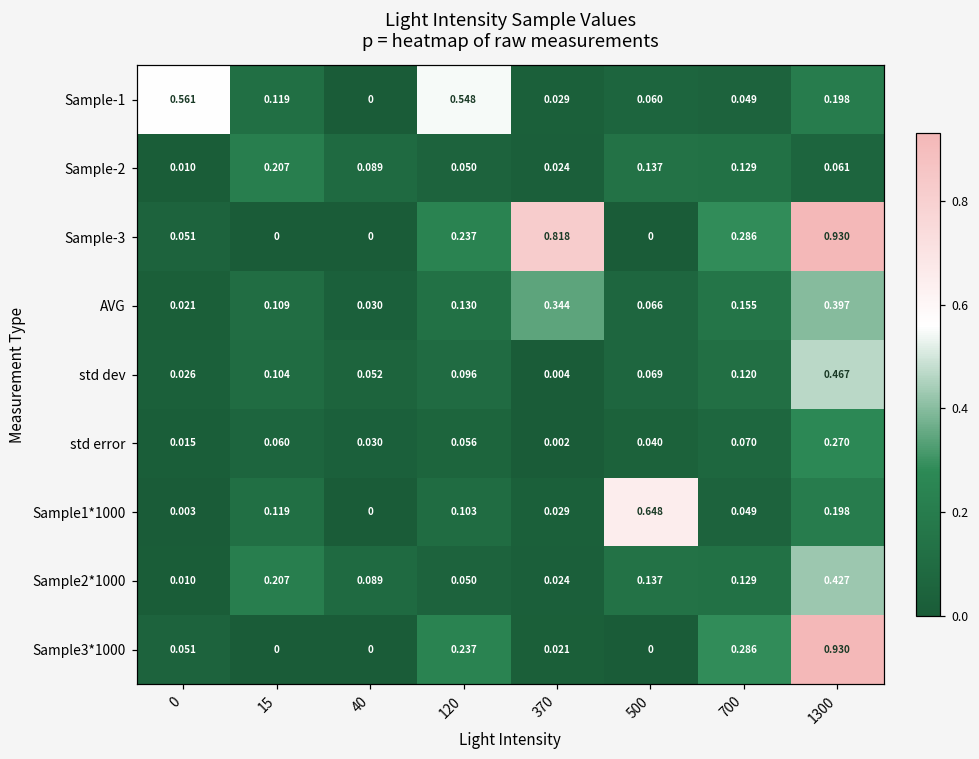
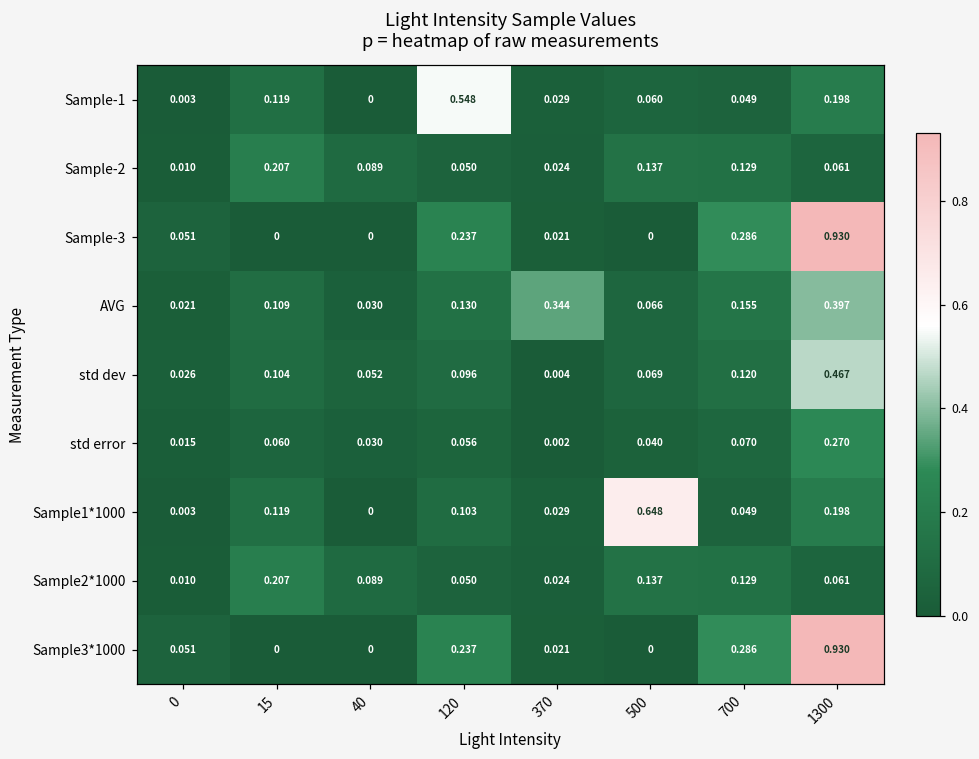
Sample-1, 0: 0.561 -> 0.003
Sample-3, 370: 0.818 -> 0.021
Sample2*1000, 1300: 0.427 -> 0.061
